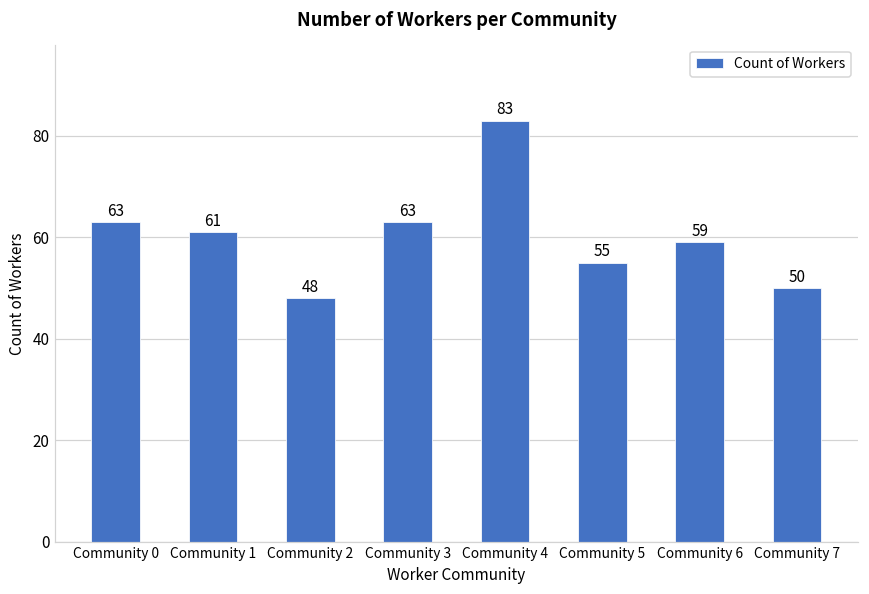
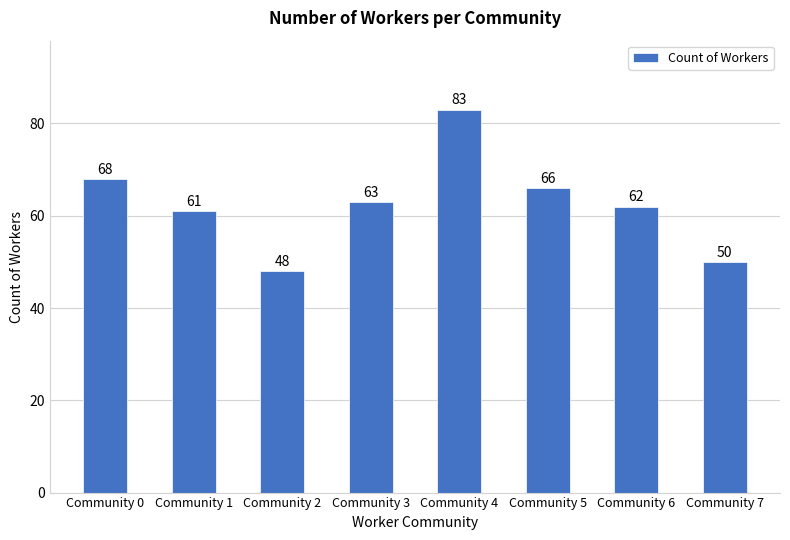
Community 0: 63 -> 68
Community 5: 55 -> 66
Community 6: 59 -> 62
